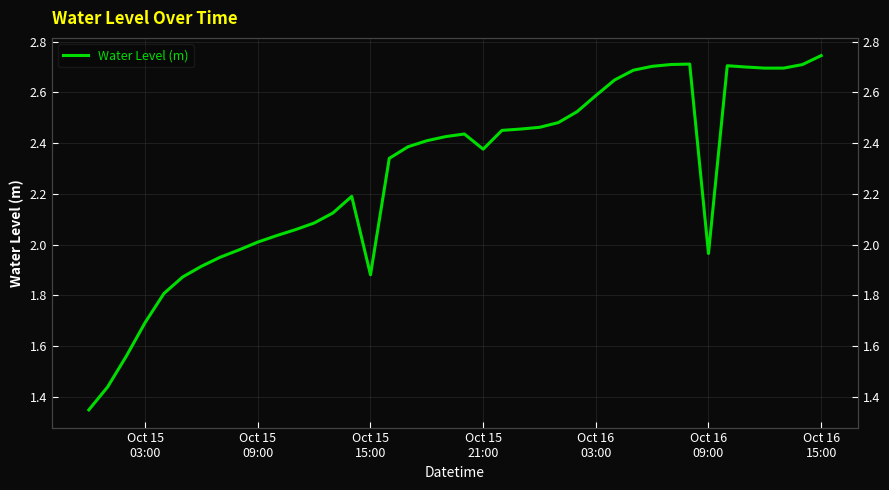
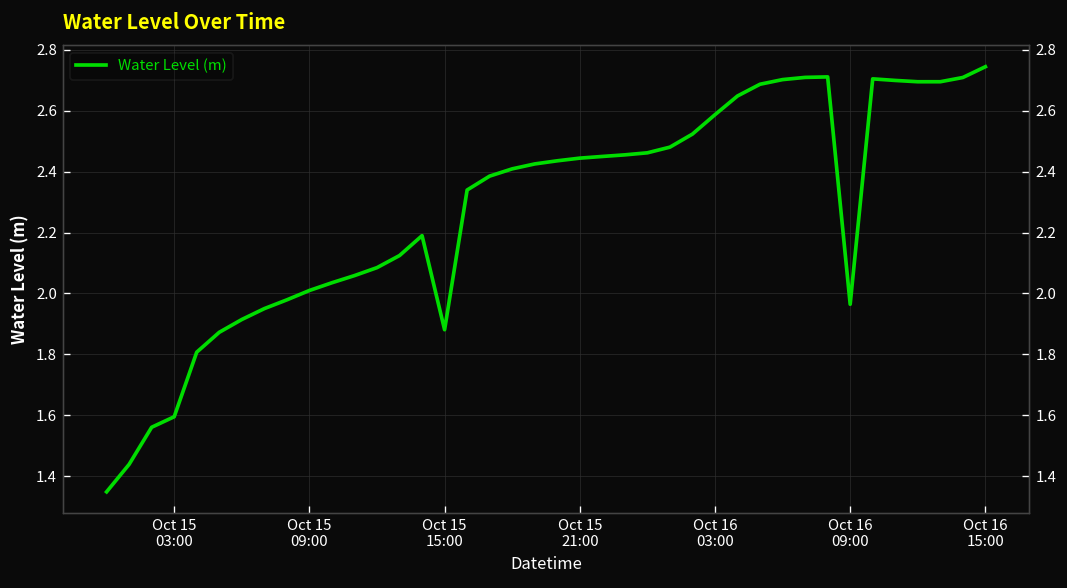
Oct 15 03:00: 1.69 -> 1.59
Oct 15 21:00: 2.38 -> 2.44
